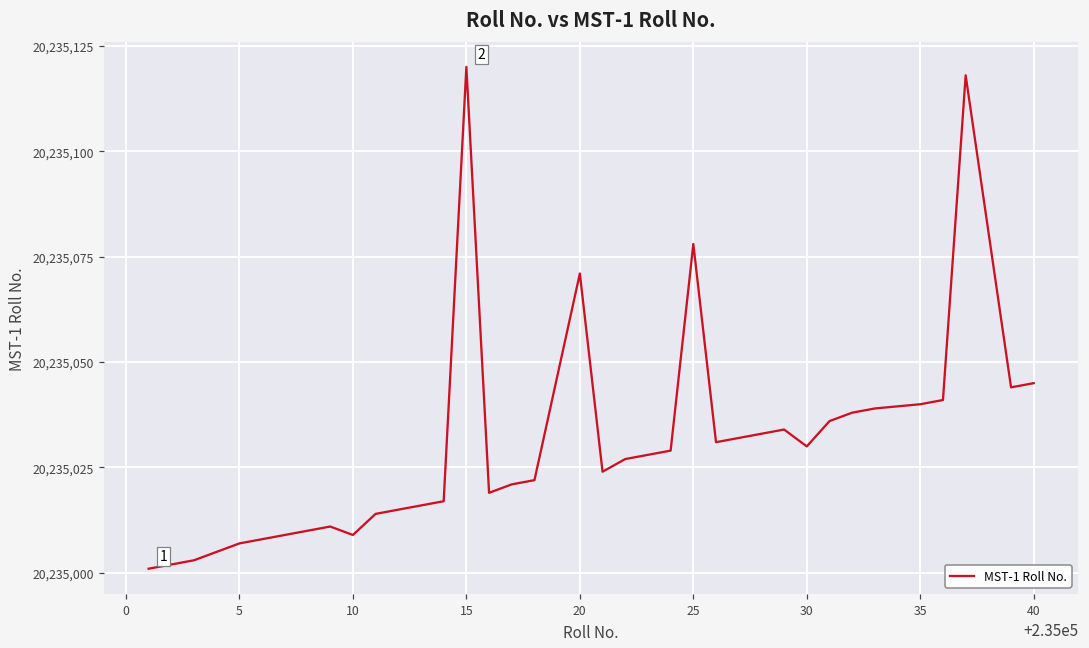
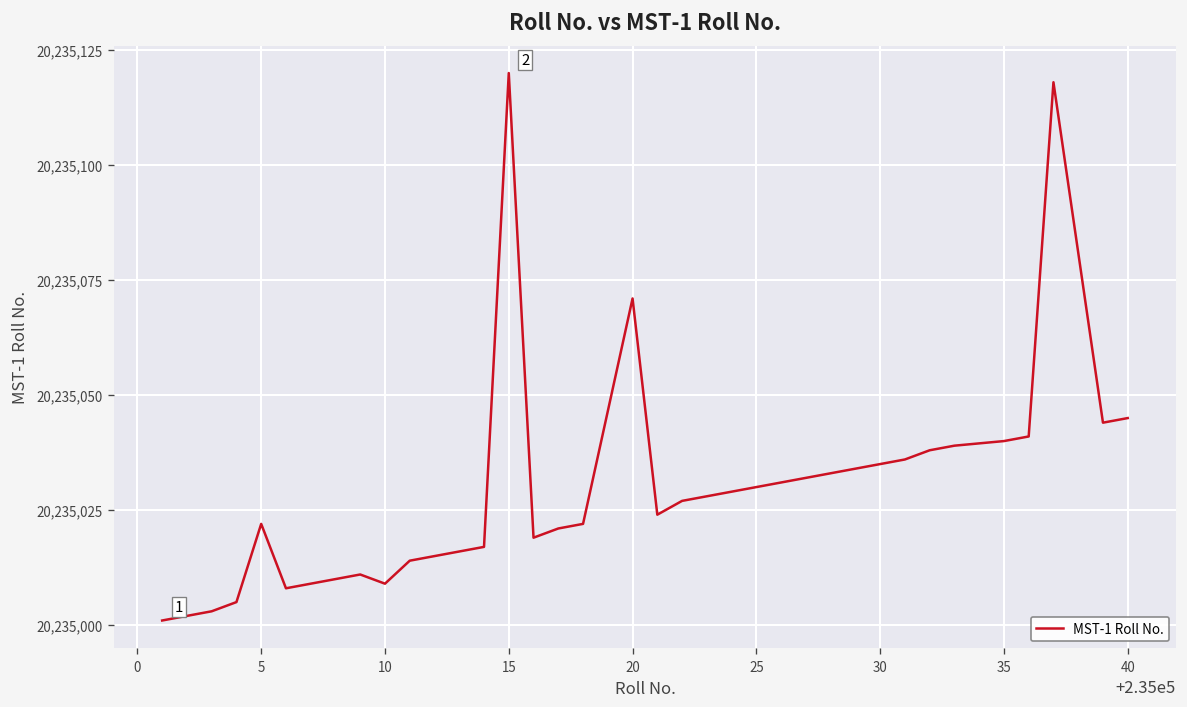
5: 20,235,007 -> 20,235,022
25: 20,235,078 -> 20,235,030
30: 20,235,030 -> 20,235,035
